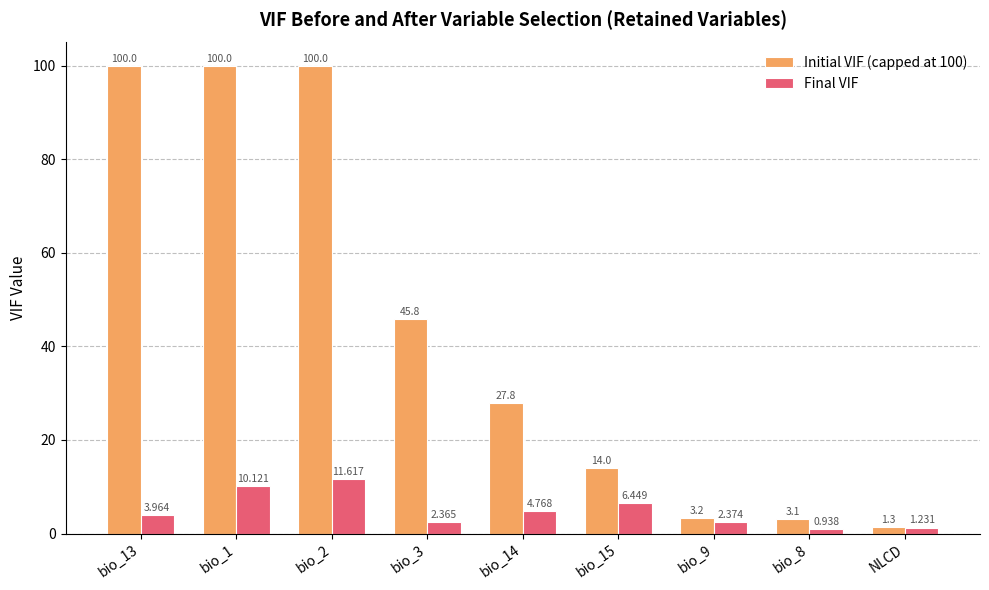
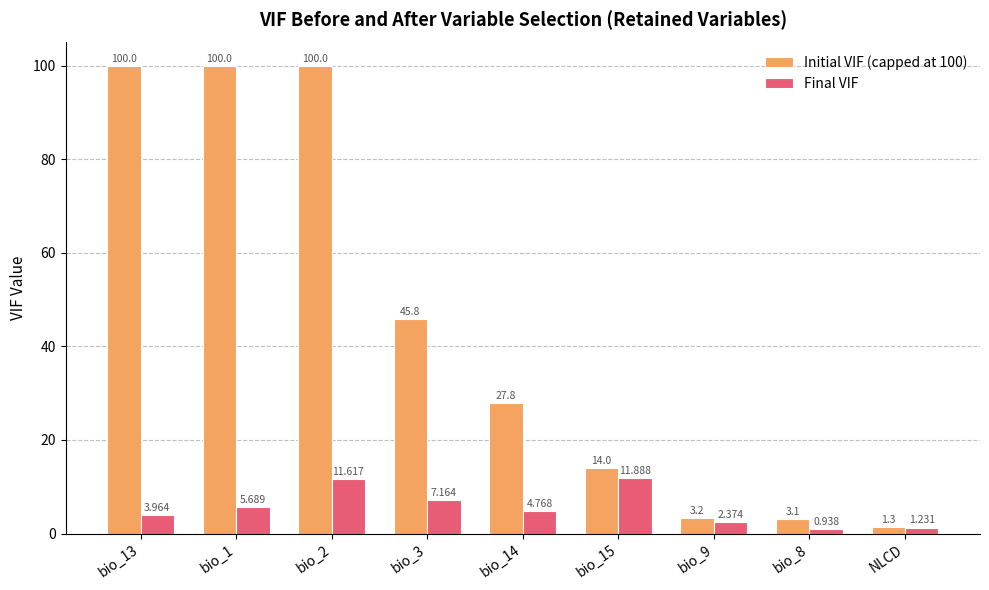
Final VIF, bio_1: 10.121 -> 5.689
Final VIF, bio_3: 2.365 -> 7.164
Final VIF, bio_15: 6.449 -> 11.888
